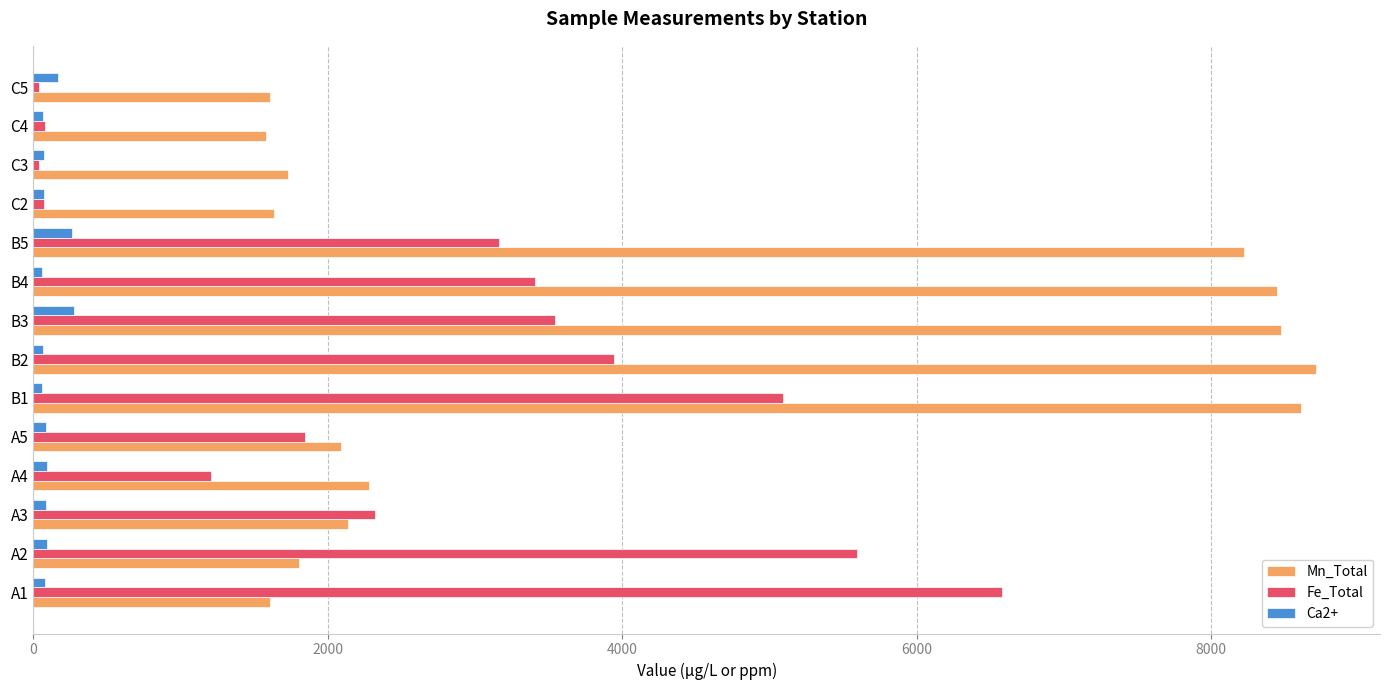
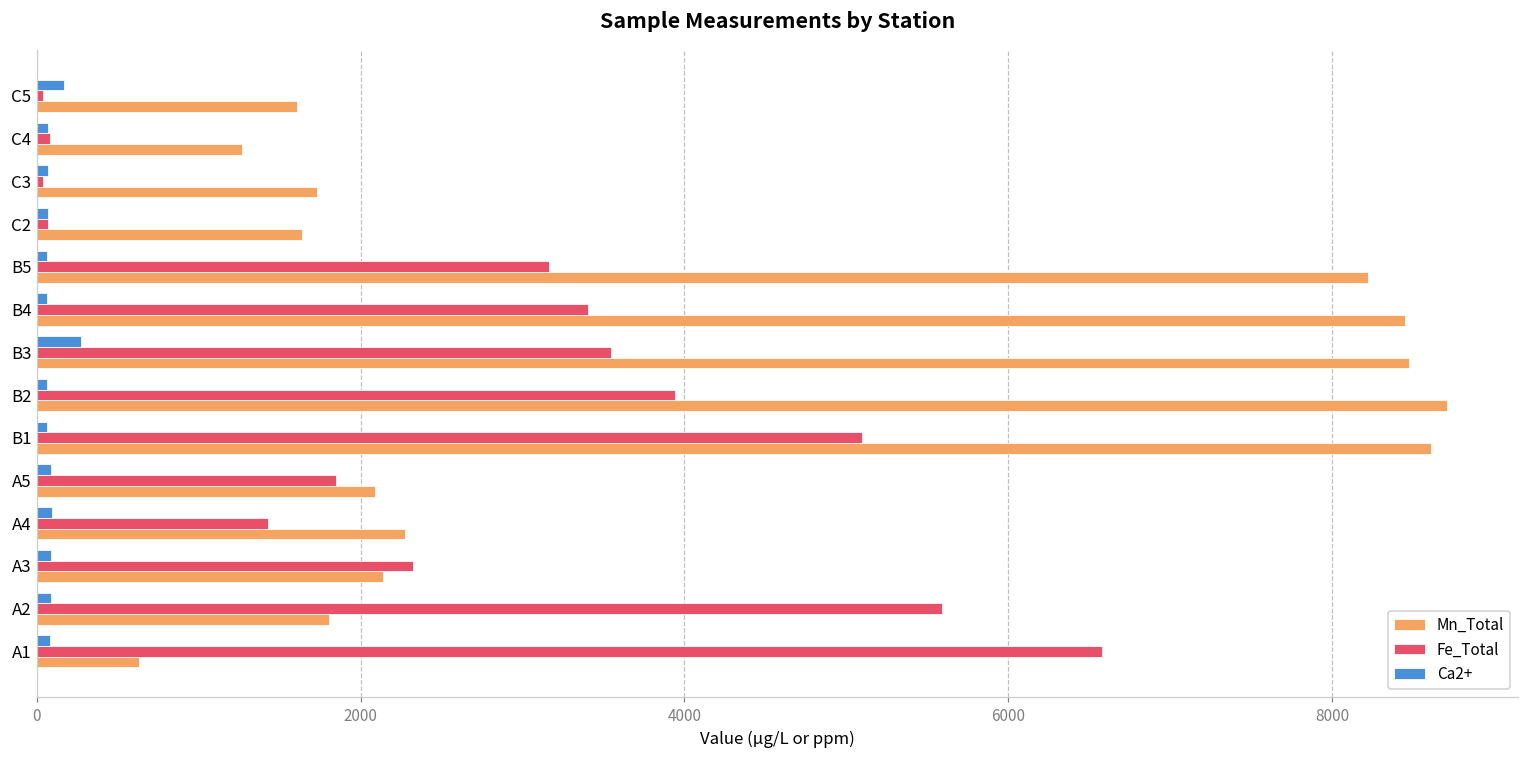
Mn_Total, C4: 1580 -> 1260
Ca2+, B5: 260 -> 70
Fe_Total, A4: 1210 -> 1430
Mn_Total, A1: 1610 -> 630
